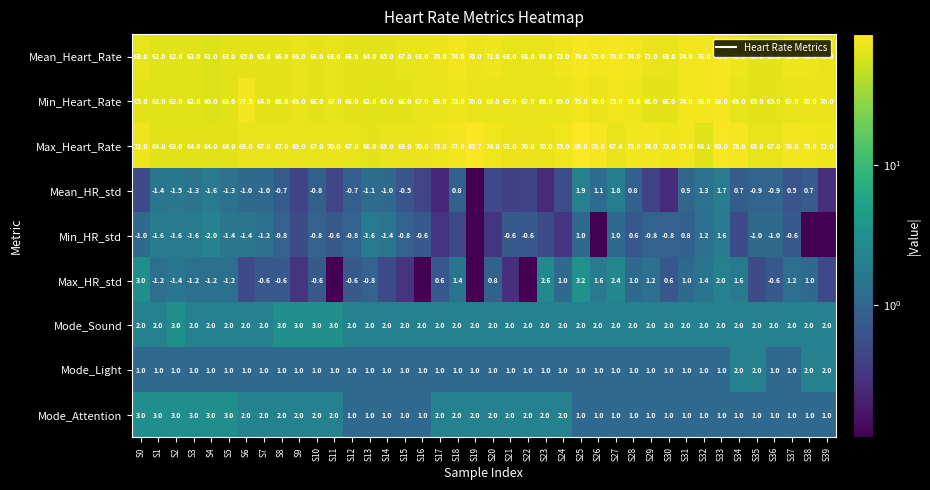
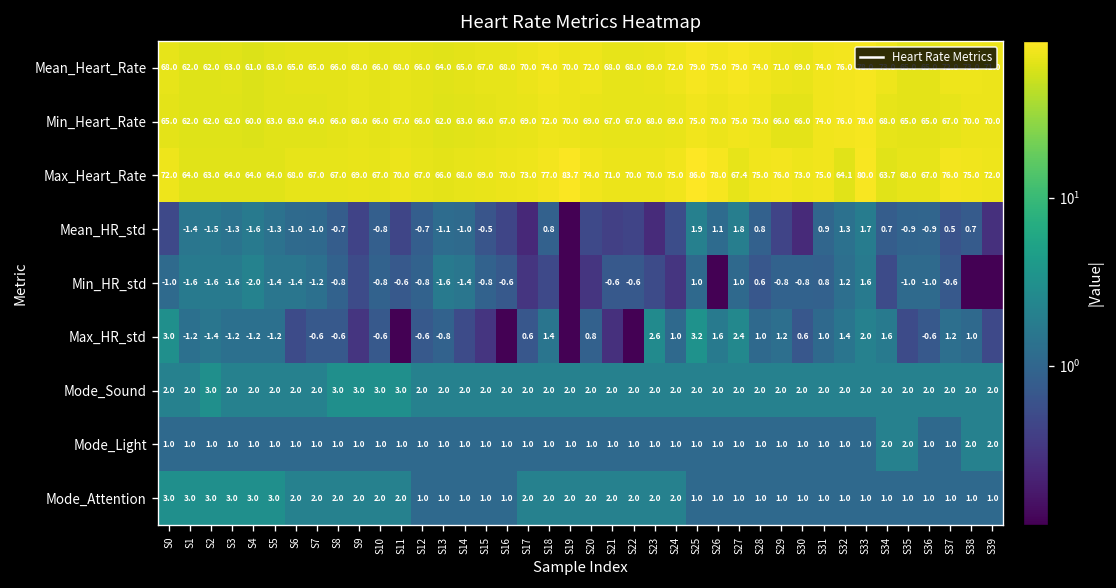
Min_Heart_Rate, S6: 77.5 -> 63.0
Max_Heart_Rate, S34: 78.0 -> 63.7
